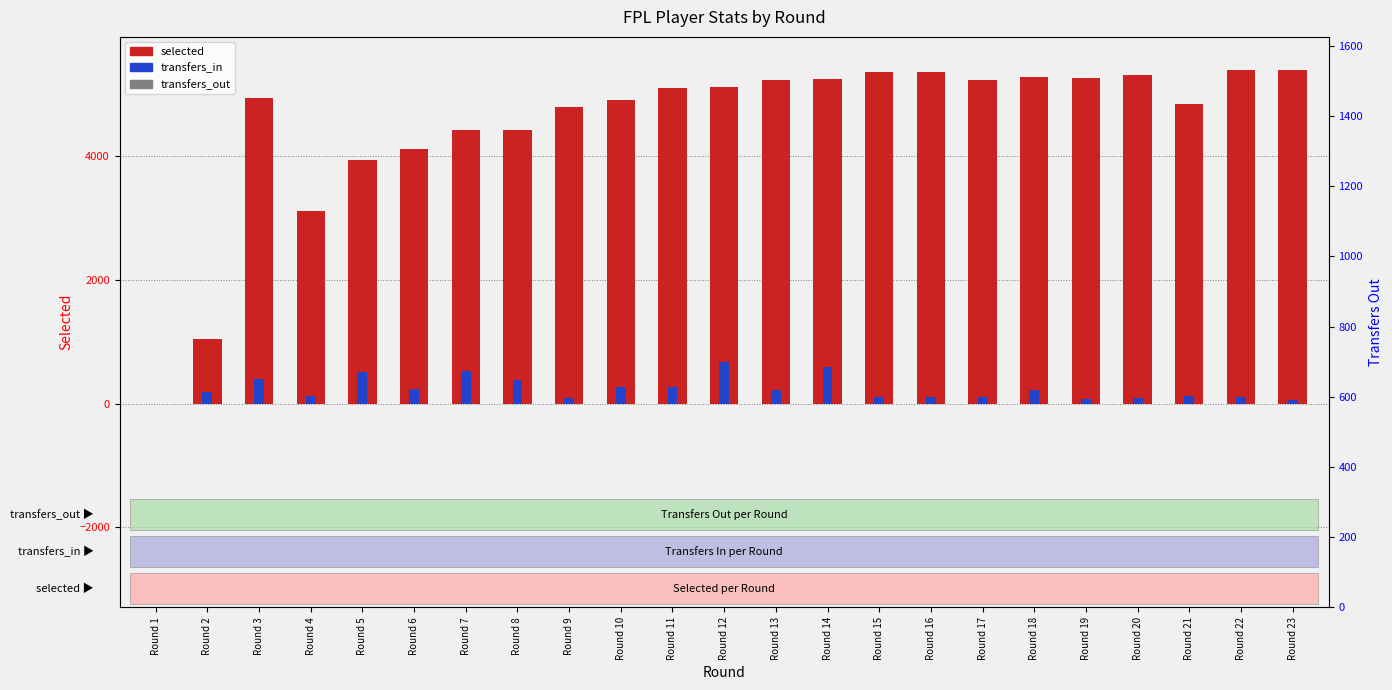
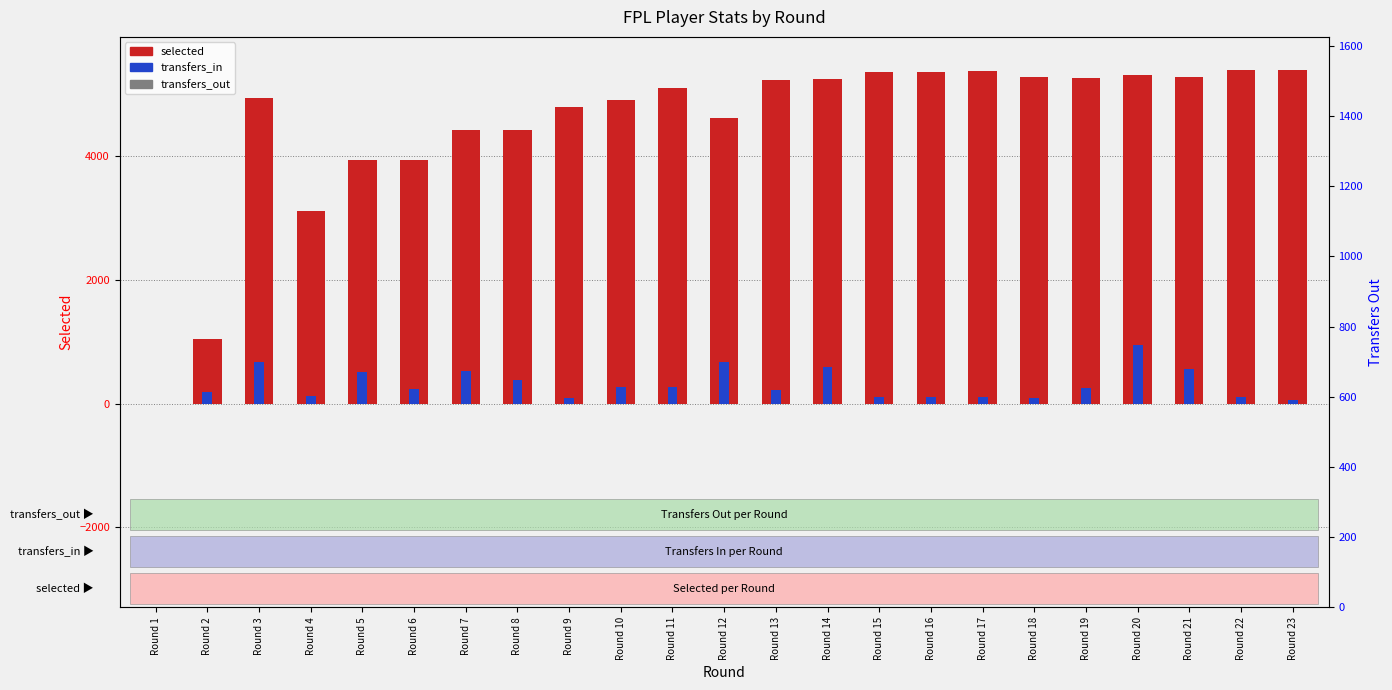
transfers_in, Round 3: 400 -> 700
selected, Round 6: 4100 -> 3900
selected, Round 12: 5100 -> 4600
selected, Round 17: 5200 -> 5400
transfers_in, Round 18: 200 -> 100
transfers_in, Round 19: 100 -> 300
transfers_in, Round 20: 100 -> 900
selected, Round 21: 4900 -> 5300
transfers_in, Round 21: 100 -> 600
